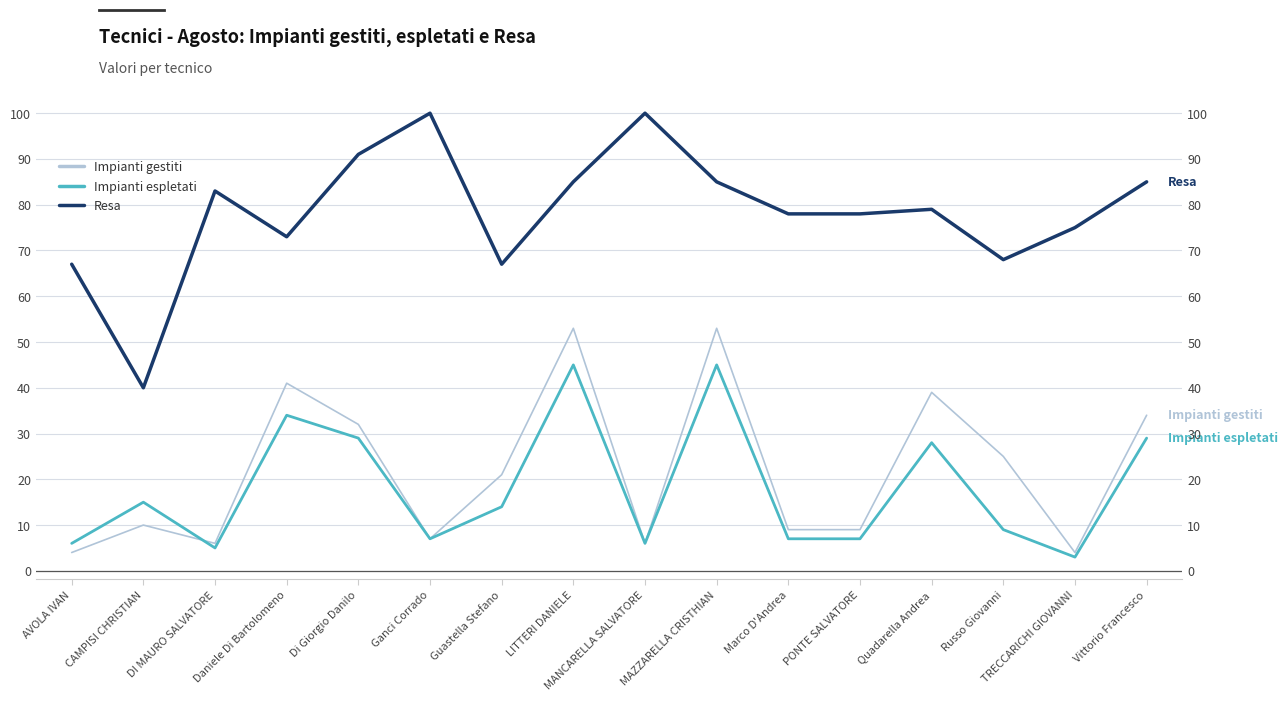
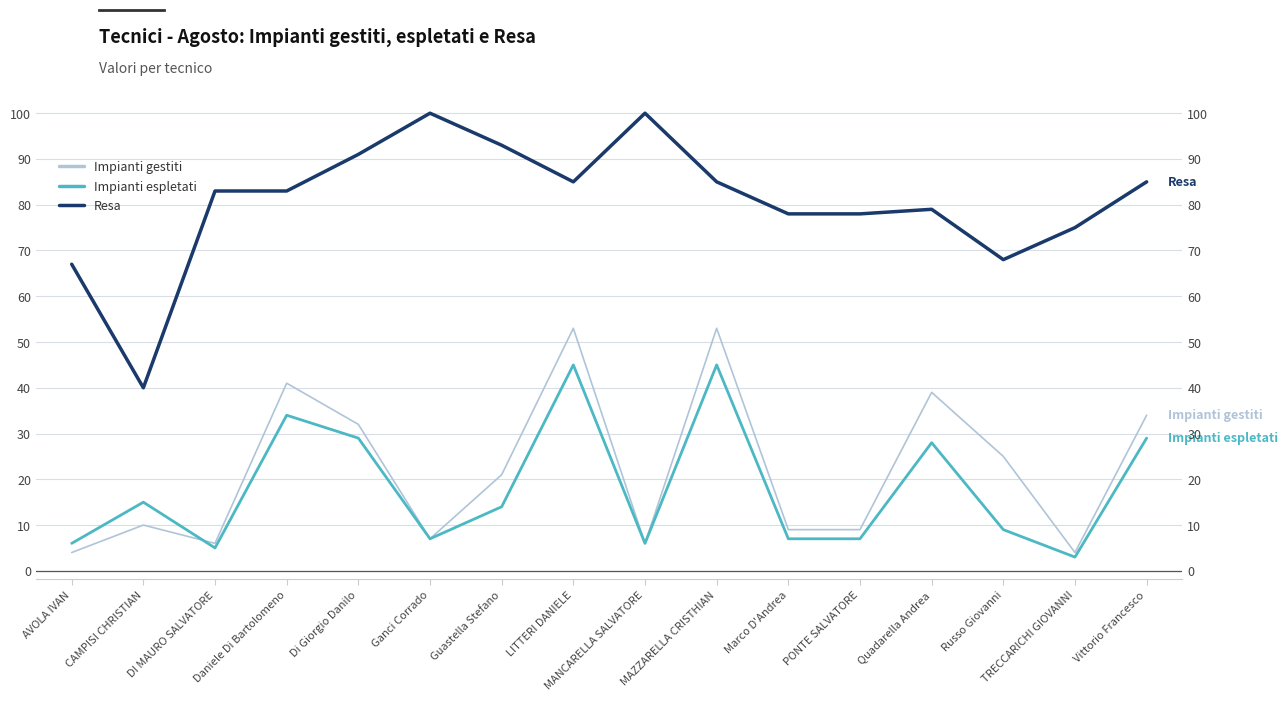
Resa, Daniele Di Bartolomeno: 73 -> 83
Resa, Guastella Stefano: 67 -> 93
